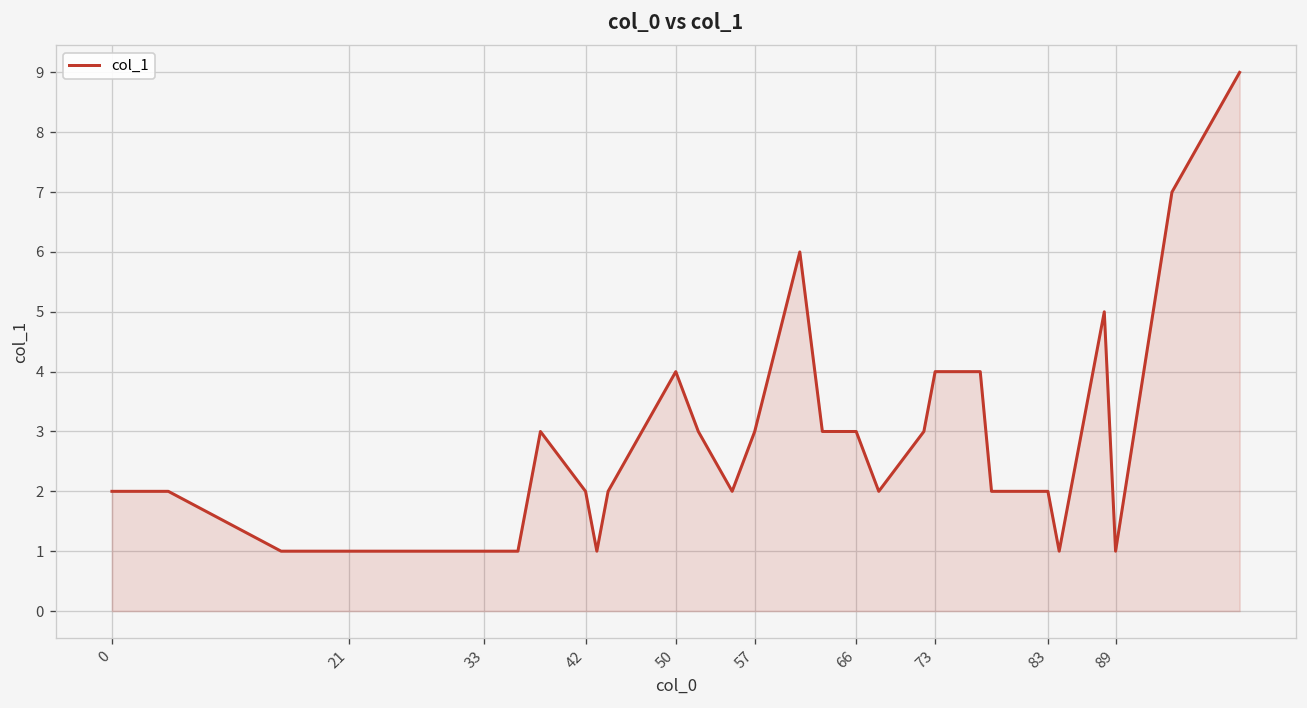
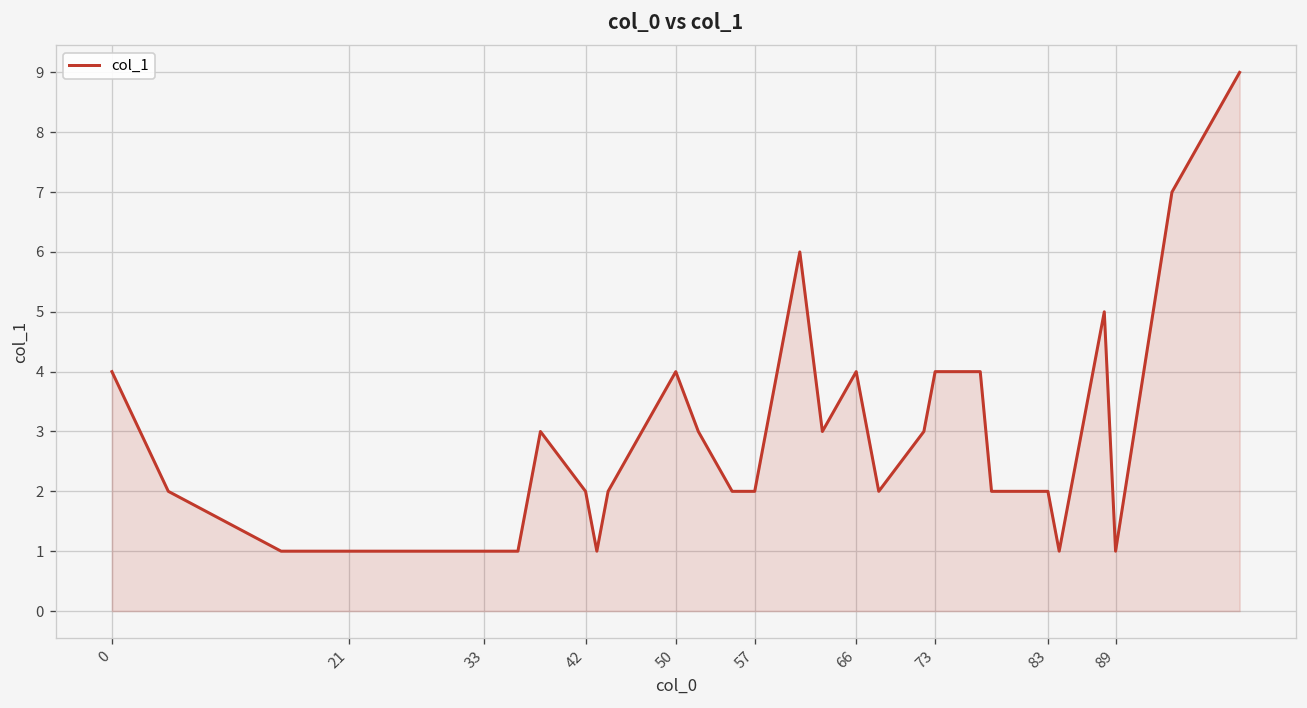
0: 2 -> 4
57: 3 -> 2
66: 3 -> 4
